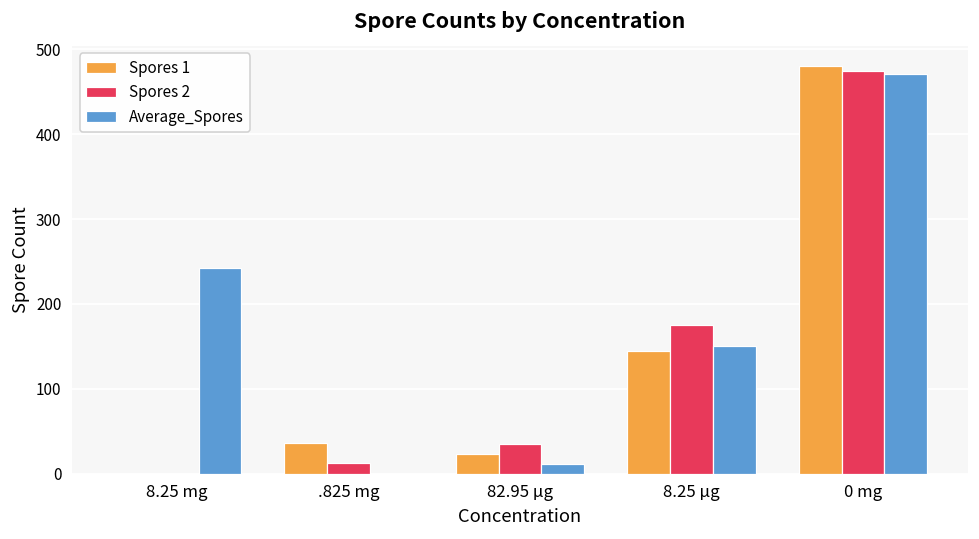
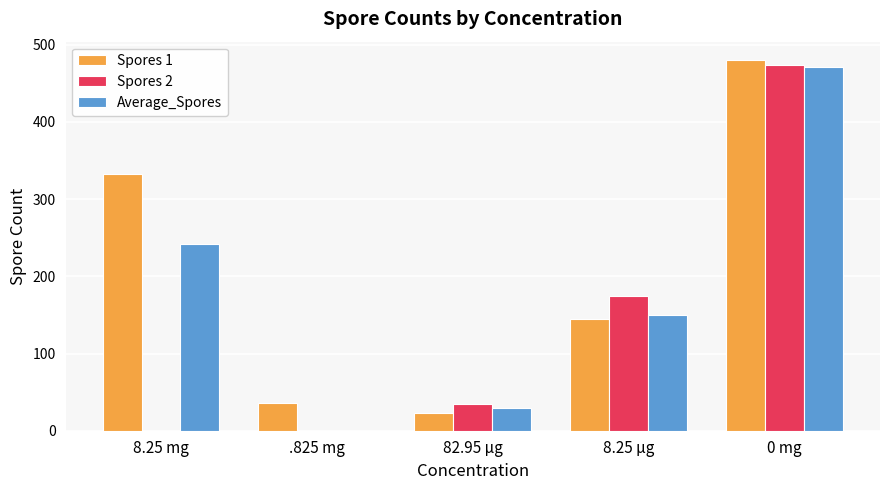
Spores 1, 8.25 mg: 0 -> 330
Spores 2, .825 mg: 10 -> 0
Average_Spores, 82.95 µg: 10 -> 30
